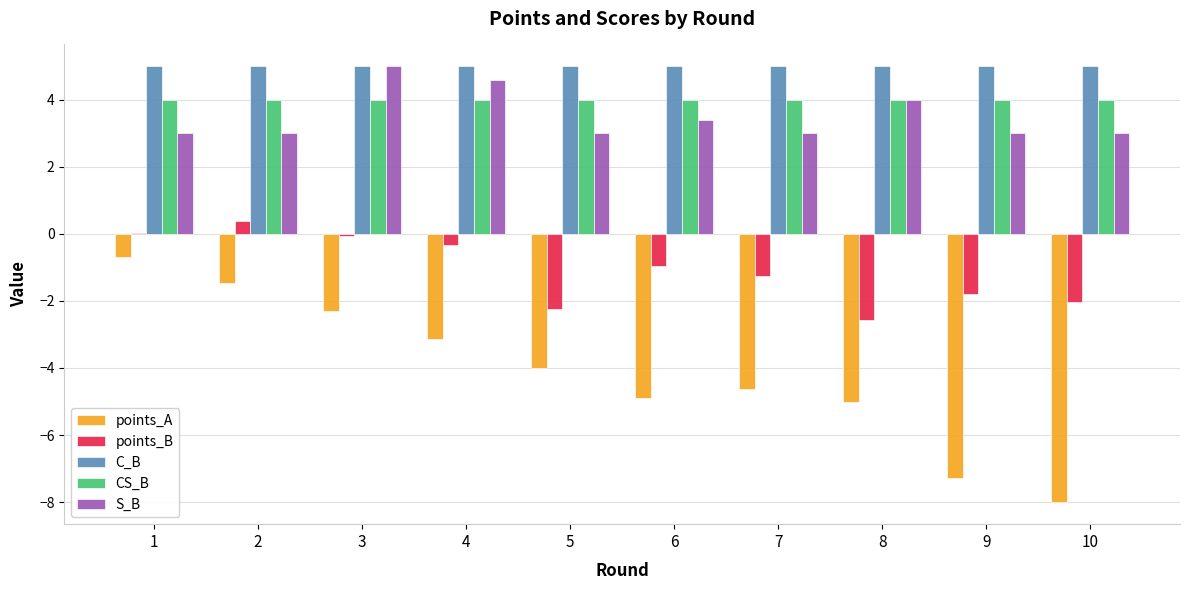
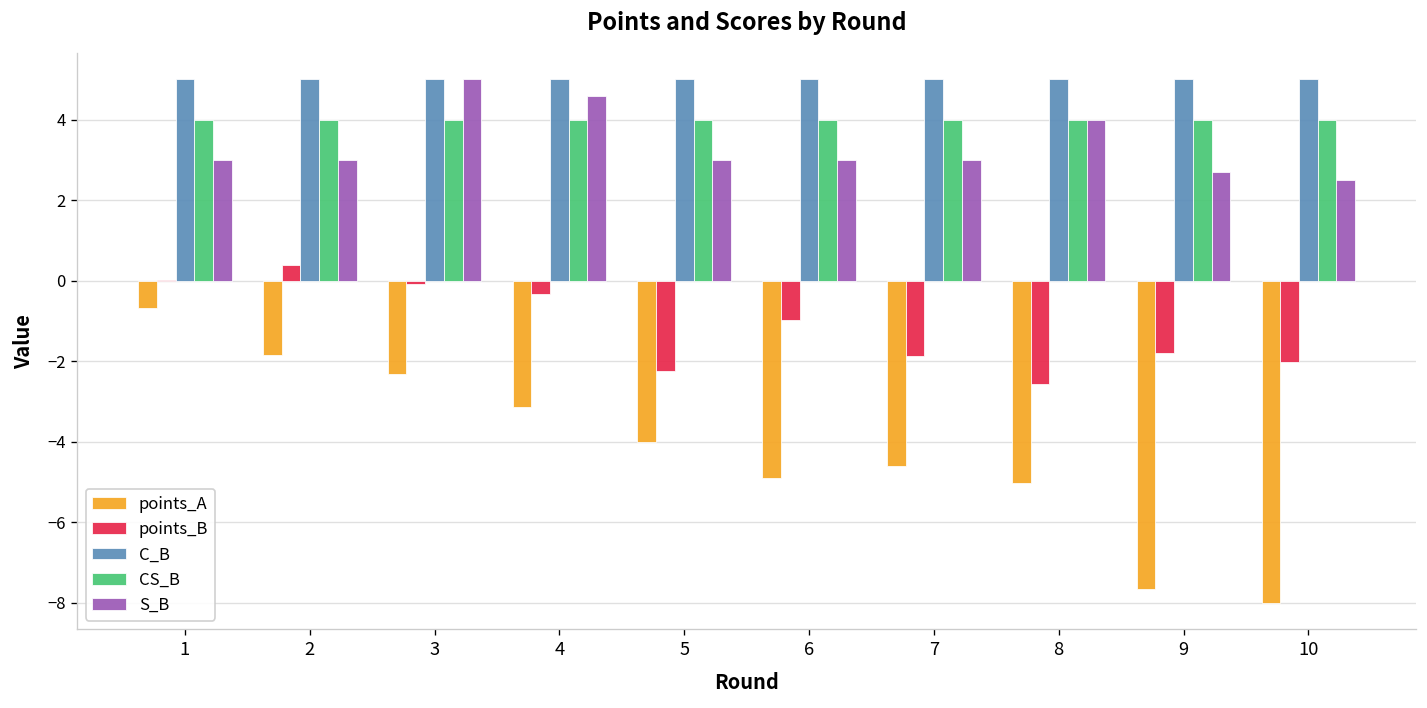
points_A, 2: -1.5 -> -1.9
S_B, 6: 3.4 -> 3.0
points_B, 7: -1.3 -> -1.9
points_A, 9: -7.3 -> -7.7
S_B, 9: 3.0 -> 2.7
S_B, 10: 3.0 -> 2.5
